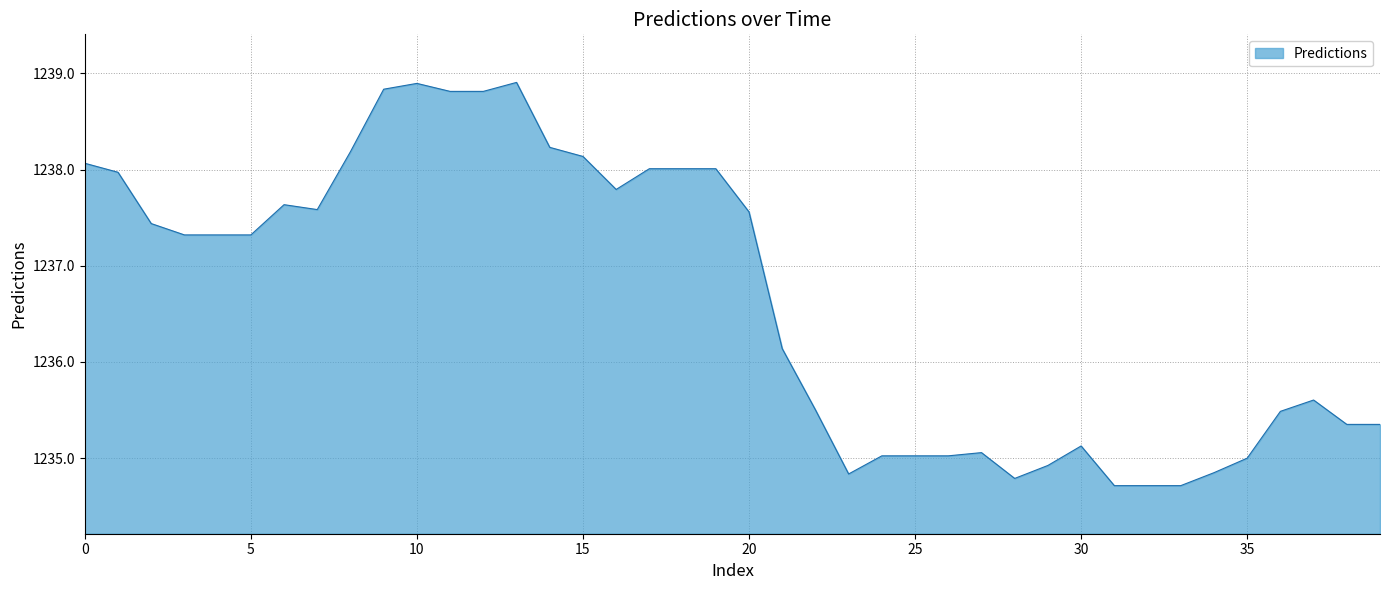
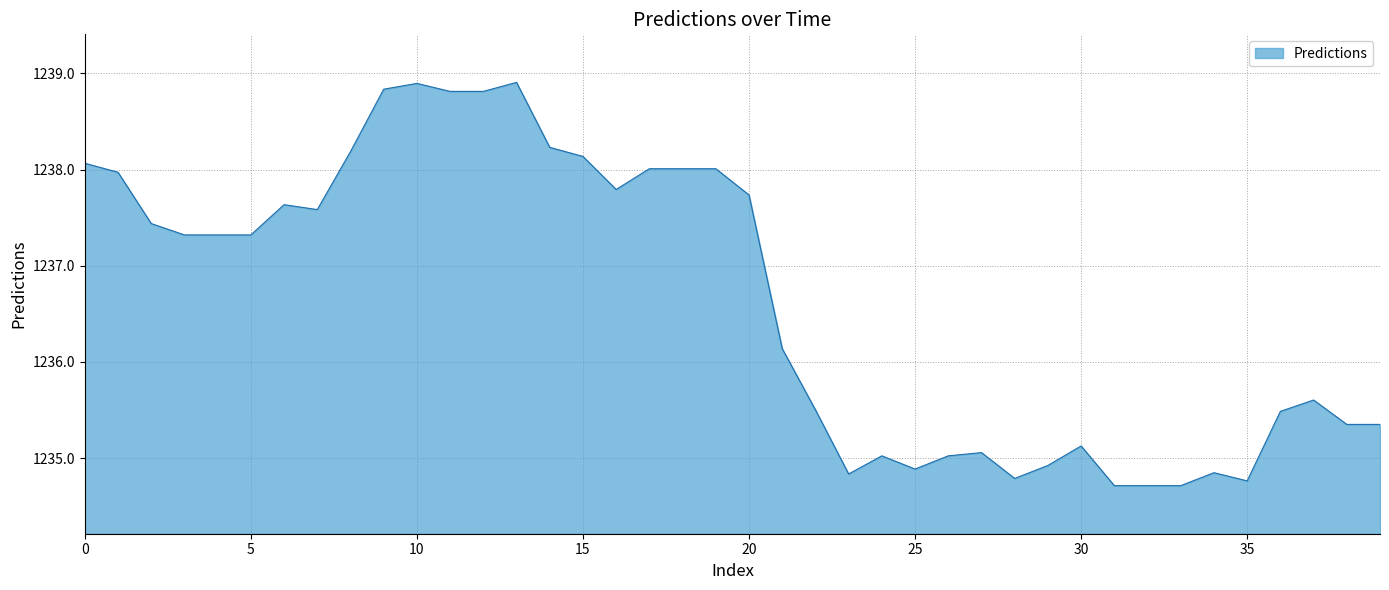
20: 1237.6 -> 1237.7
25: 1235.0 -> 1234.9
35: 1235.0 -> 1234.8
